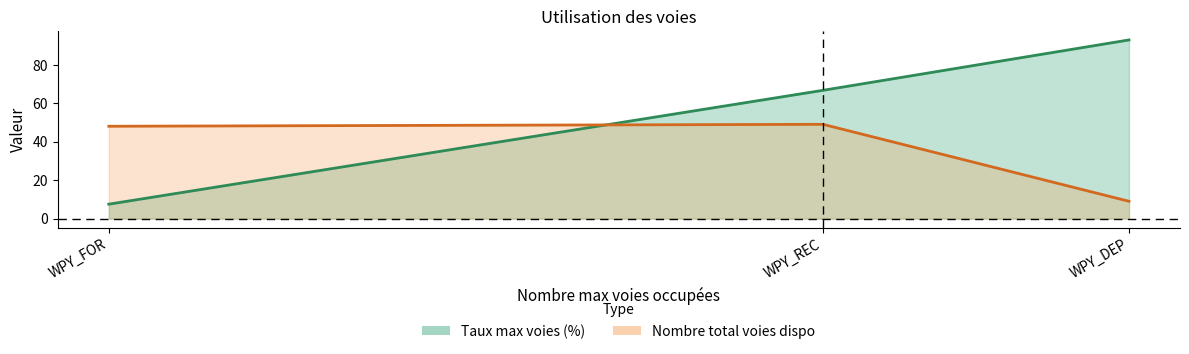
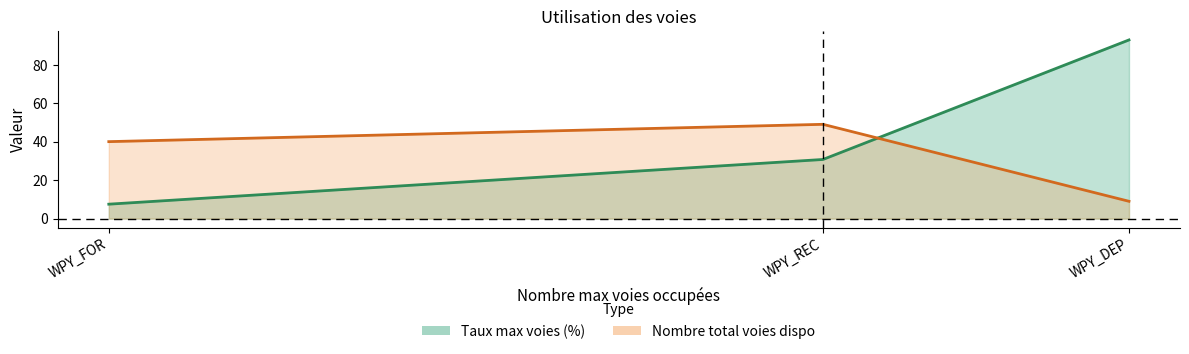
Nombre total voies dispo, WPY_FOR: 48 -> 40
Taux max voies (%), WPY_REC: 67 -> 31
